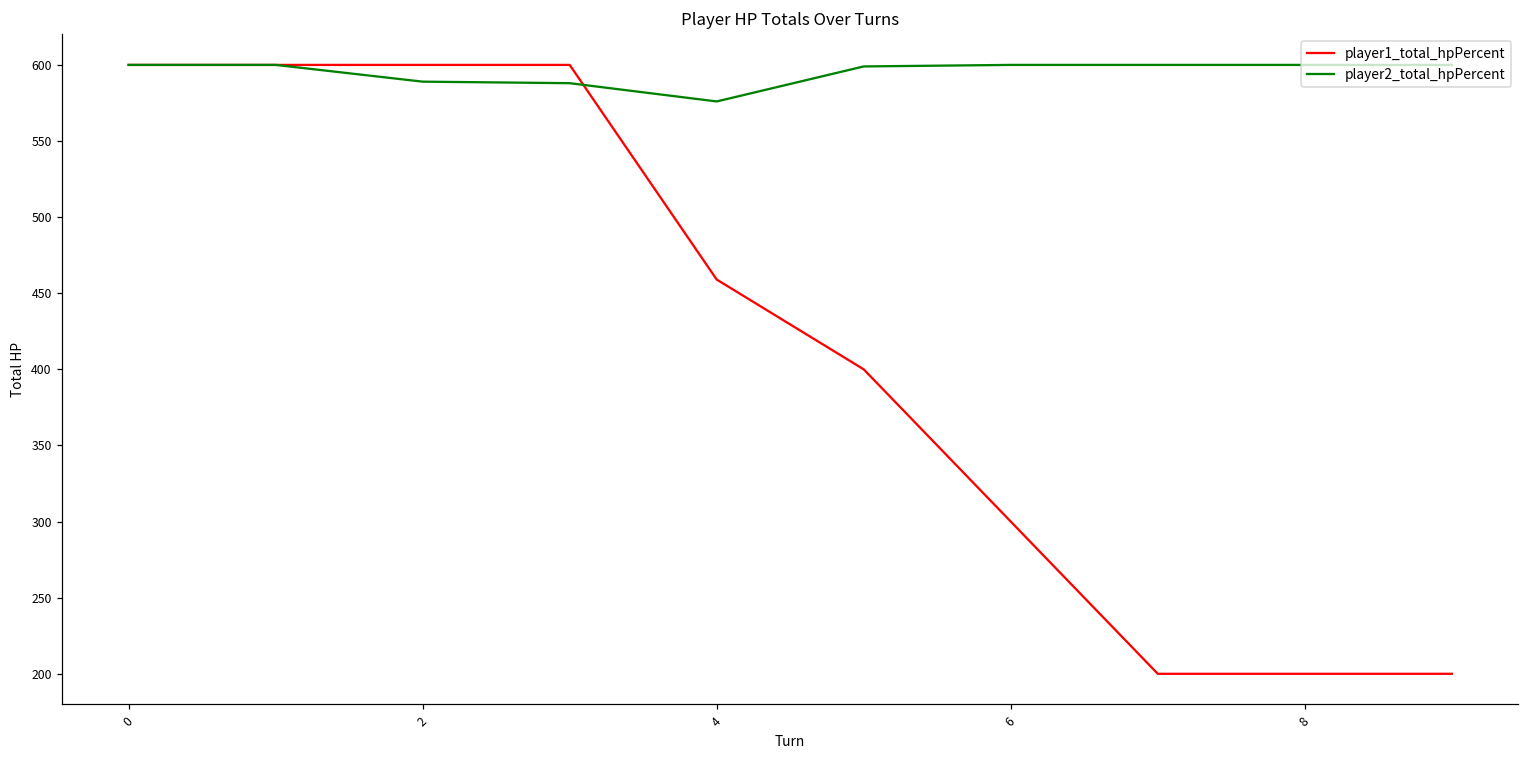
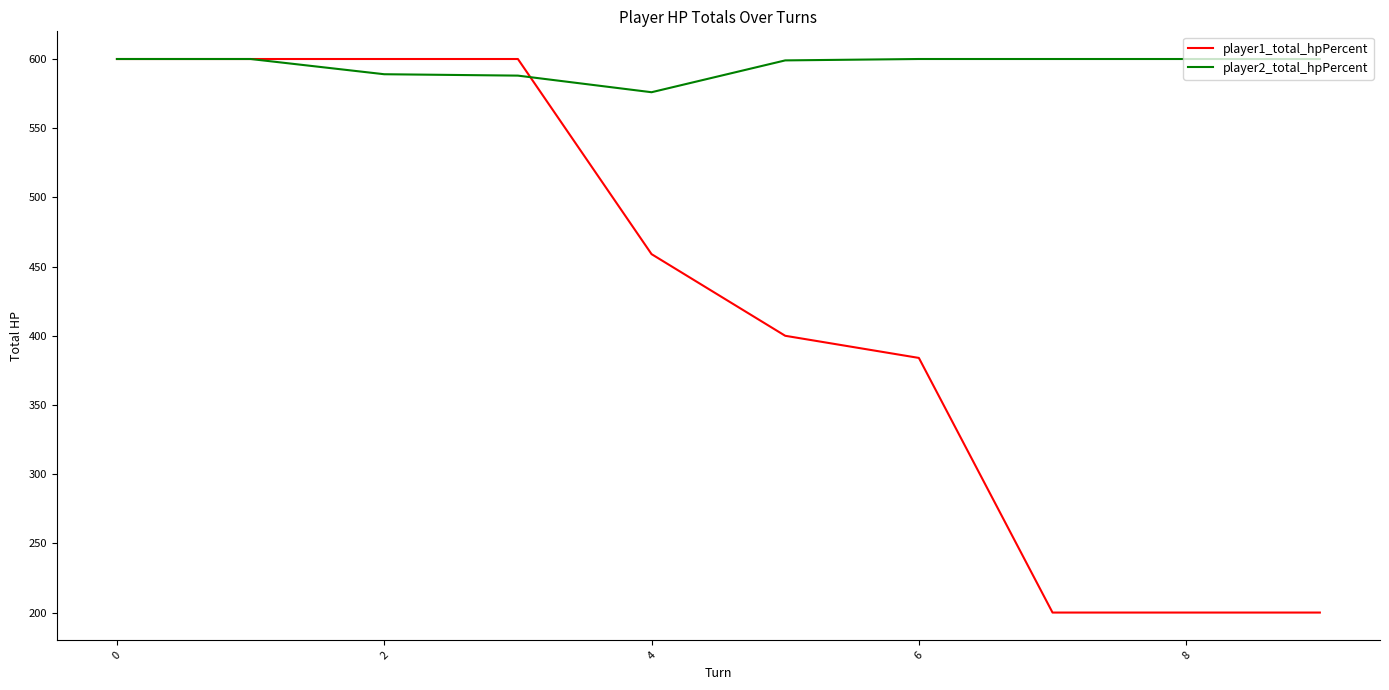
player1_total_hpPercent, 6: 300 -> 384
